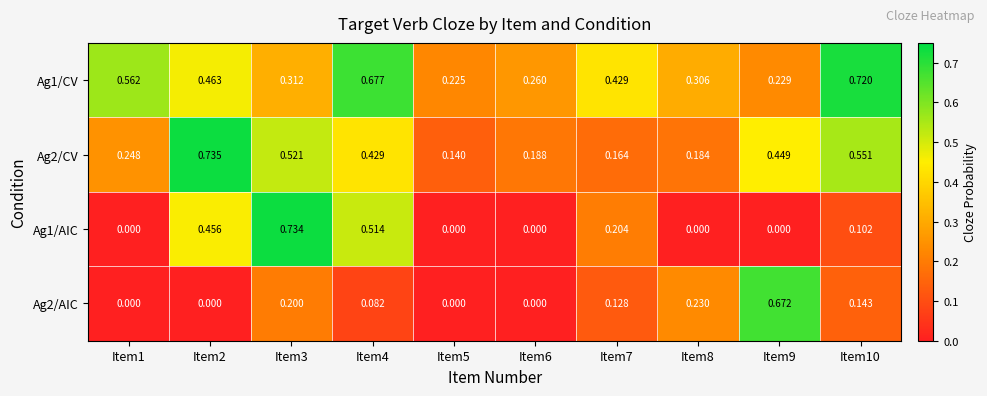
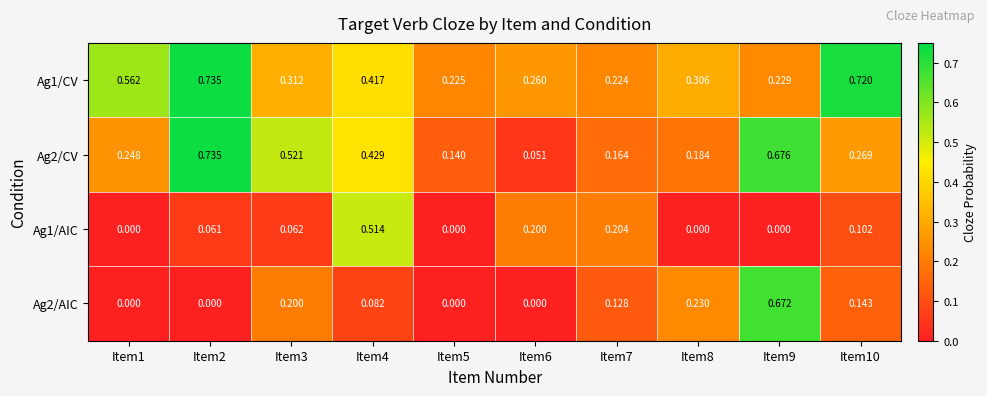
Ag1/CV, Item2: 0.463 -> 0.735
Ag1/CV, Item4: 0.677 -> 0.417
Ag1/CV, Item7: 0.429 -> 0.224
Ag2/CV, Item6: 0.188 -> 0.051
Ag2/CV, Item9: 0.449 -> 0.676
Ag2/CV, Item10: 0.551 -> 0.269
Ag1/AIC, Item2: 0.456 -> 0.061
Ag1/AIC, Item3: 0.734 -> 0.062
Ag1/AIC, Item6: 0.000 -> 0.200
